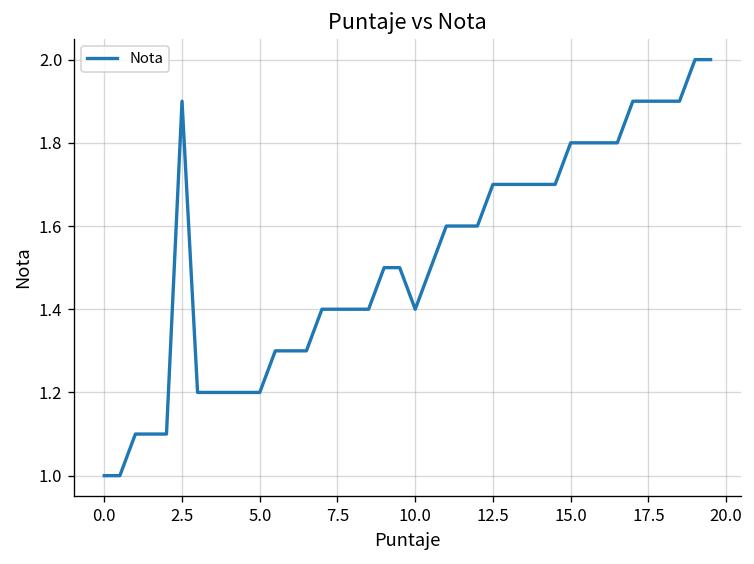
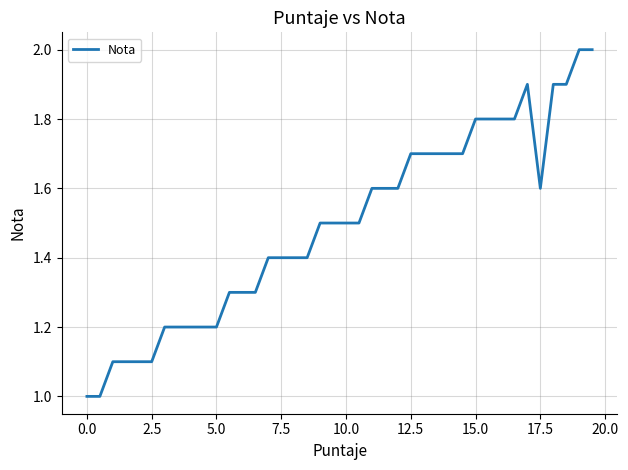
2.5: 1.9 -> 1.1
10.0: 1.4 -> 1.5
17.5: 1.9 -> 1.6
